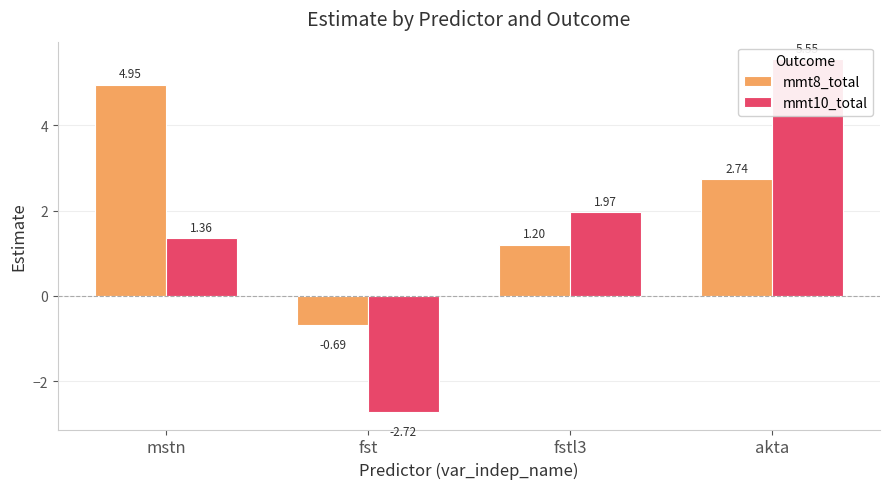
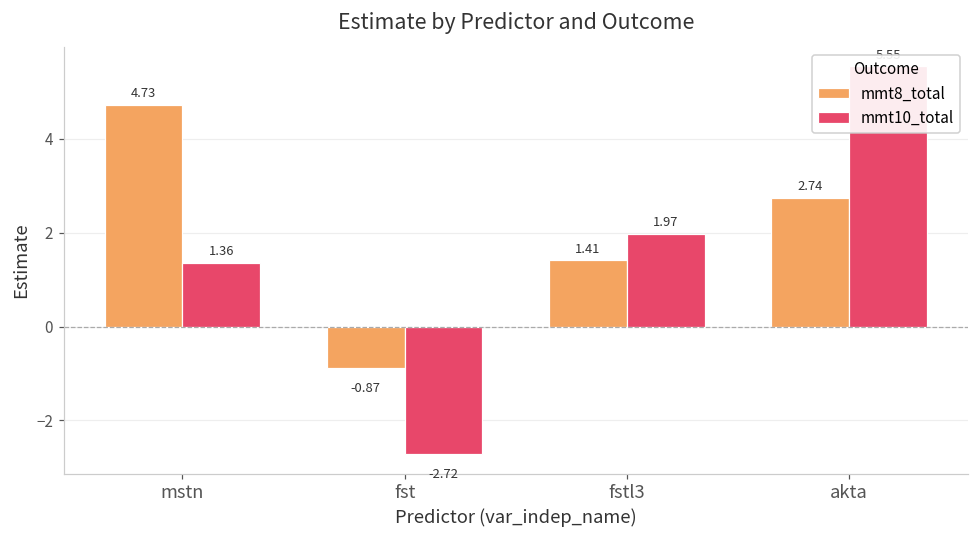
mmt8_total, mstn: 4.95 -> 4.73
mmt8_total, fst: -0.69 -> -0.87
mmt8_total, fstl3: 1.20 -> 1.41
